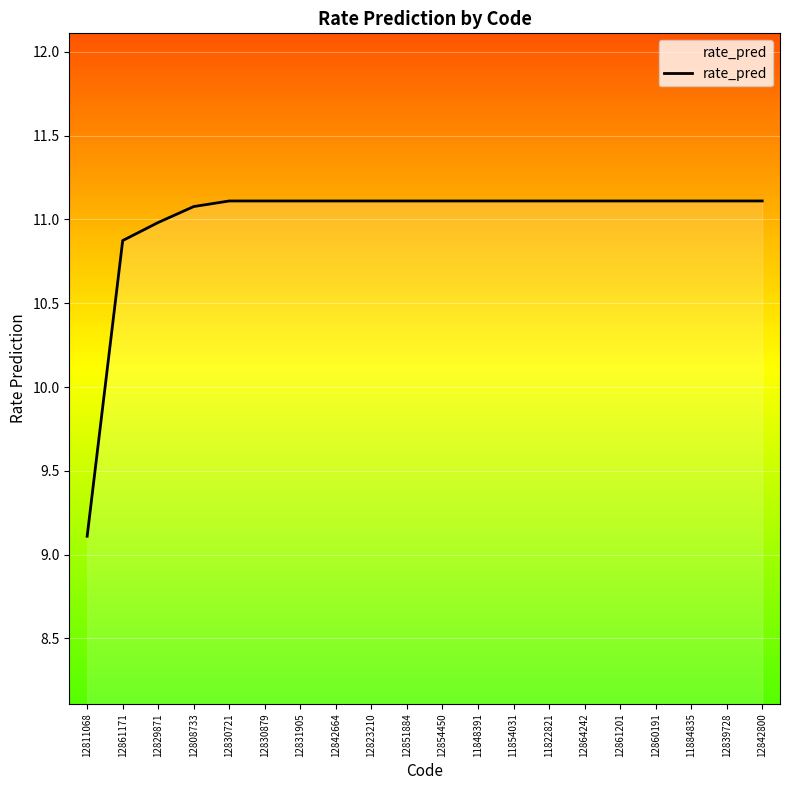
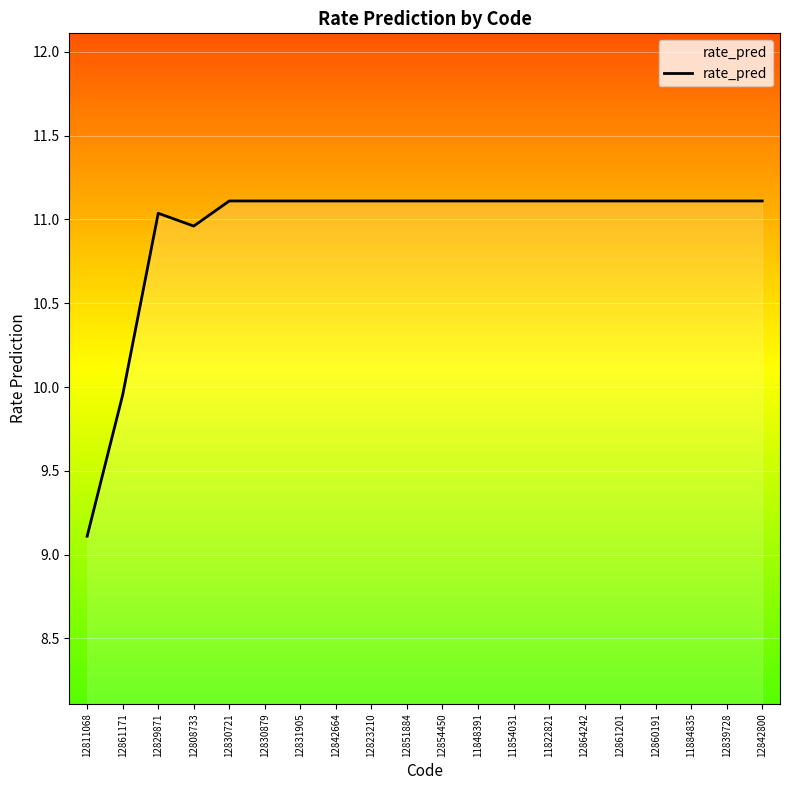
12861171: 10.87 -> 9.95
12829871: 10.98 -> 11.04
12808733: 11.08 -> 10.96
